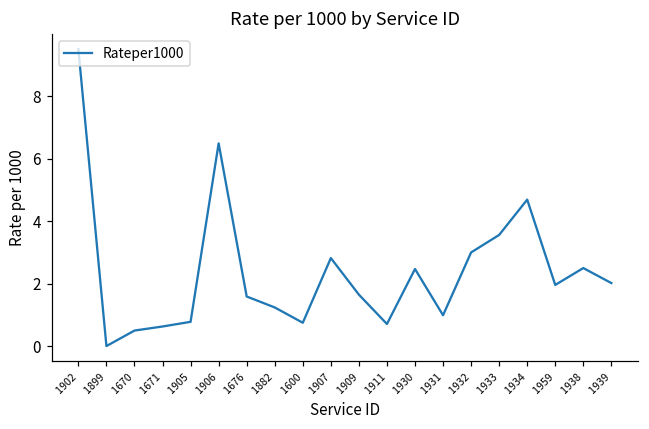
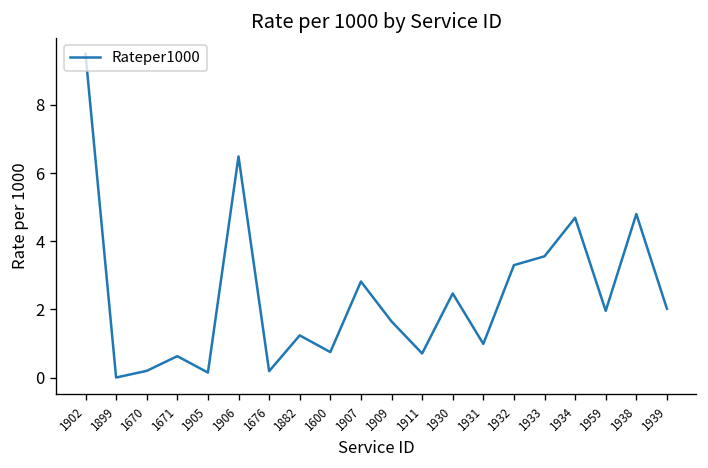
1670: 0.5 -> 0.2
1905: 0.8 -> 0.2
1676: 1.6 -> 0.2
1932: 3.0 -> 3.3
1938: 2.5 -> 4.8
